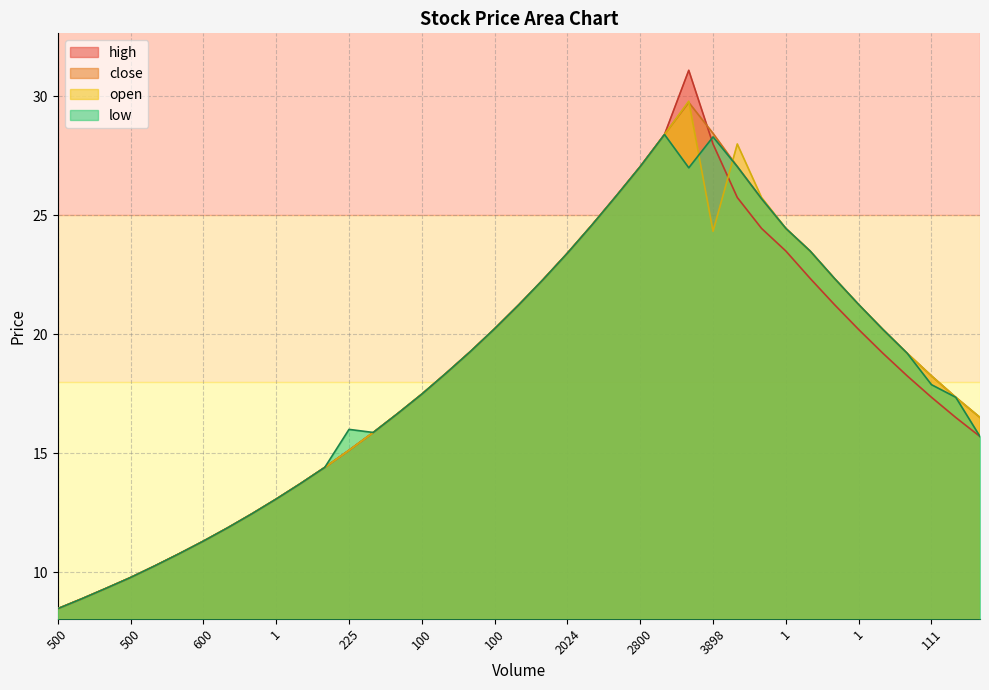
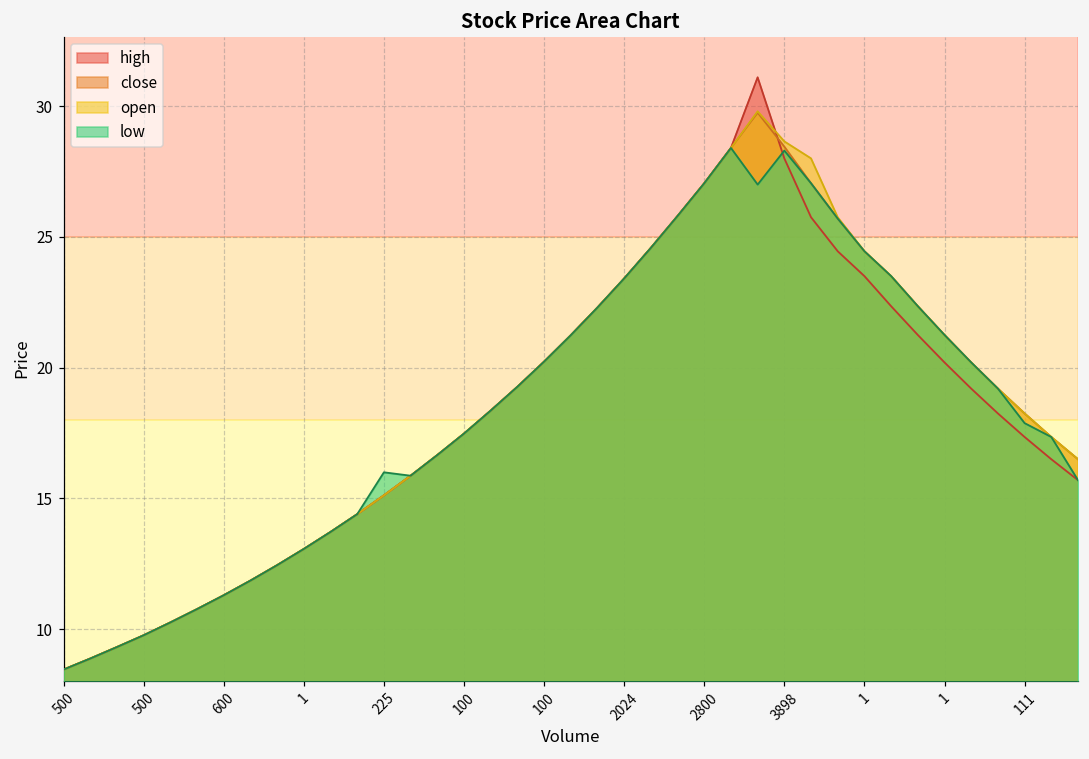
open, 3898: 24.3 -> 28.7
